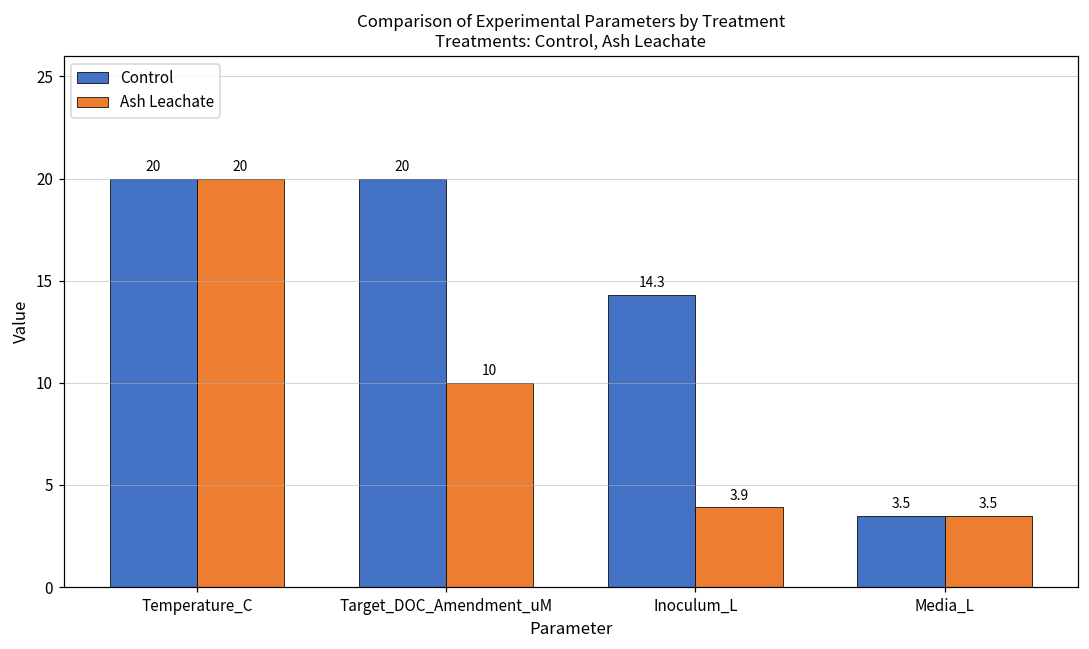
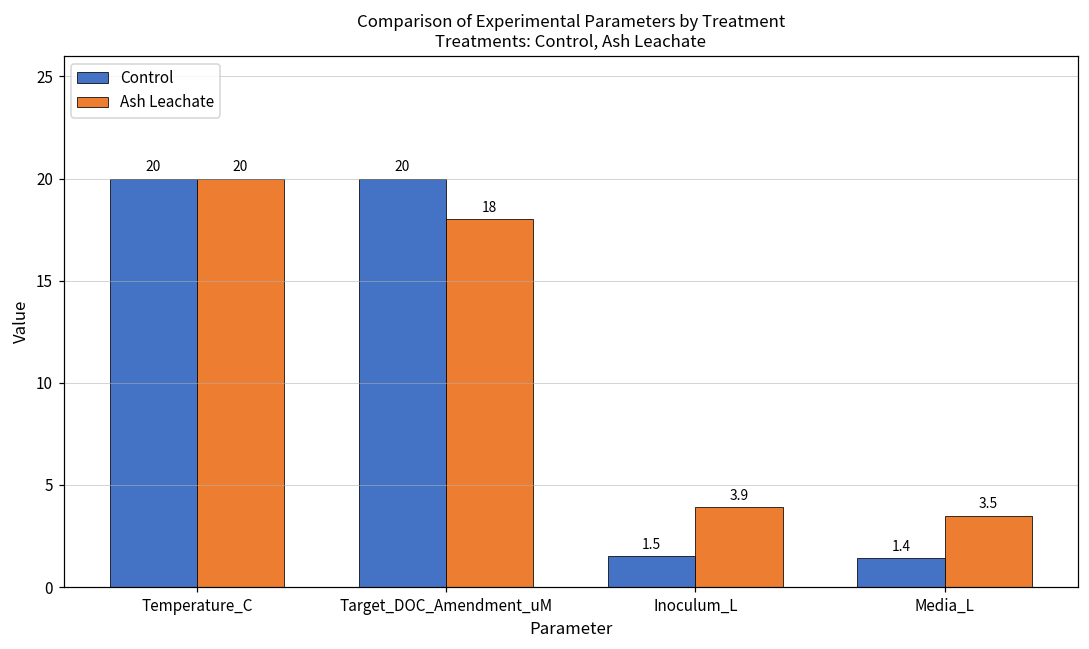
Ash Leachate, Target_DOC_Amendment_uM: 10 -> 18
Control, Inoculum_L: 14.3 -> 1.5
Control, Media_L: 3.5 -> 1.4
